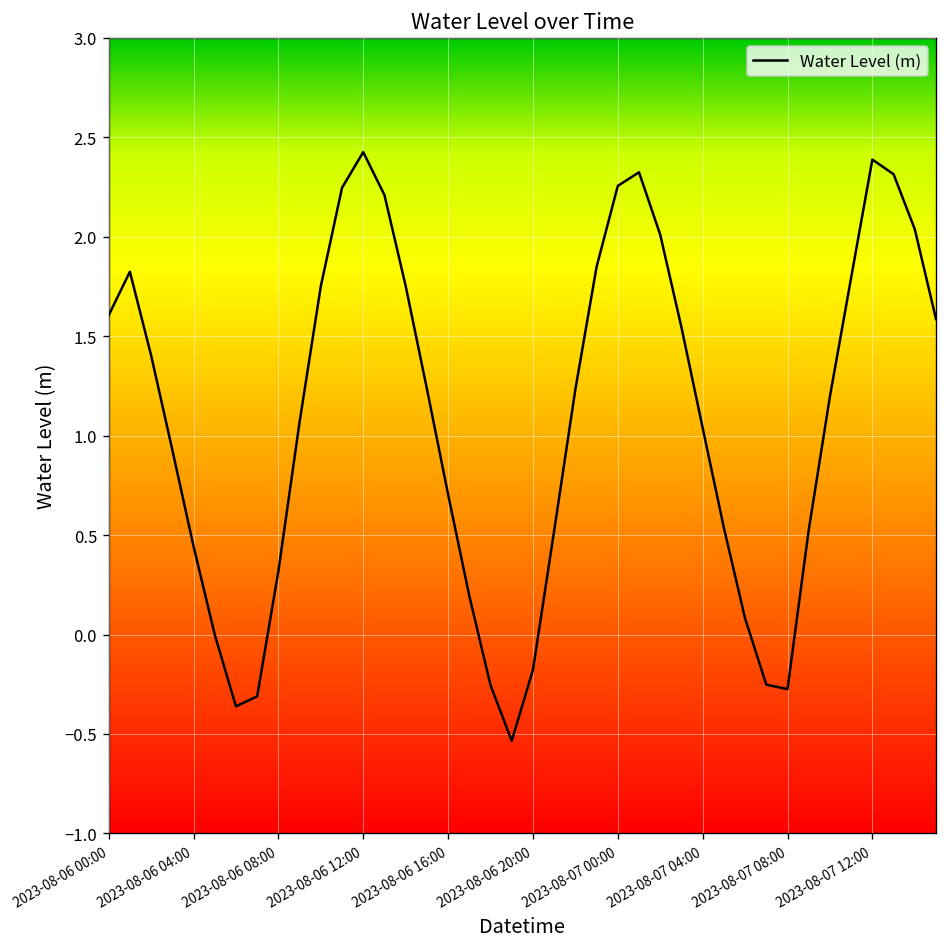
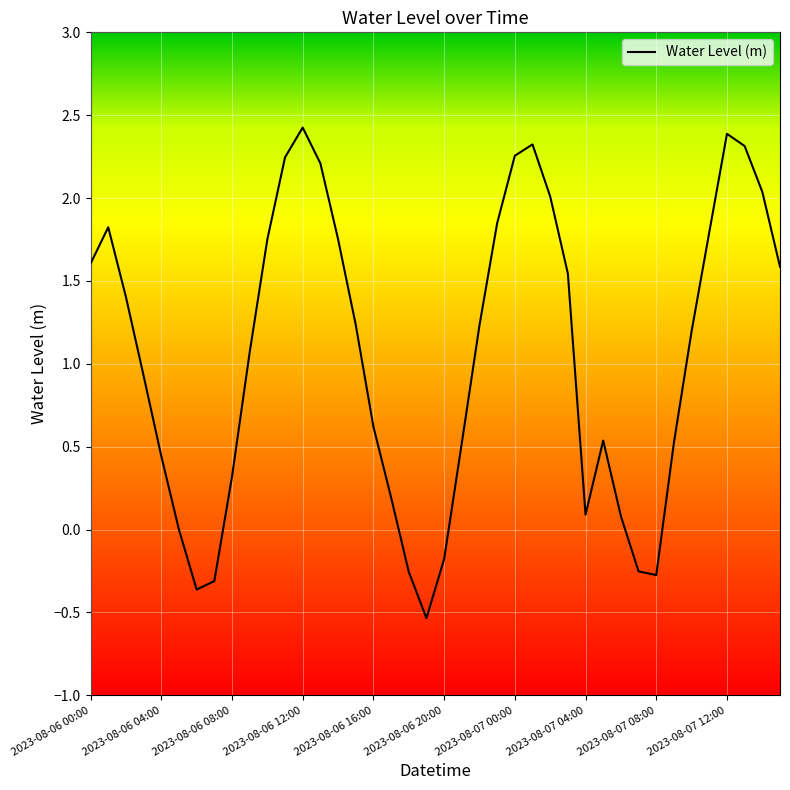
2023-08-06 16:00: 0.70 -> 0.62
2023-08-07 04:00: 1.04 -> 0.09
